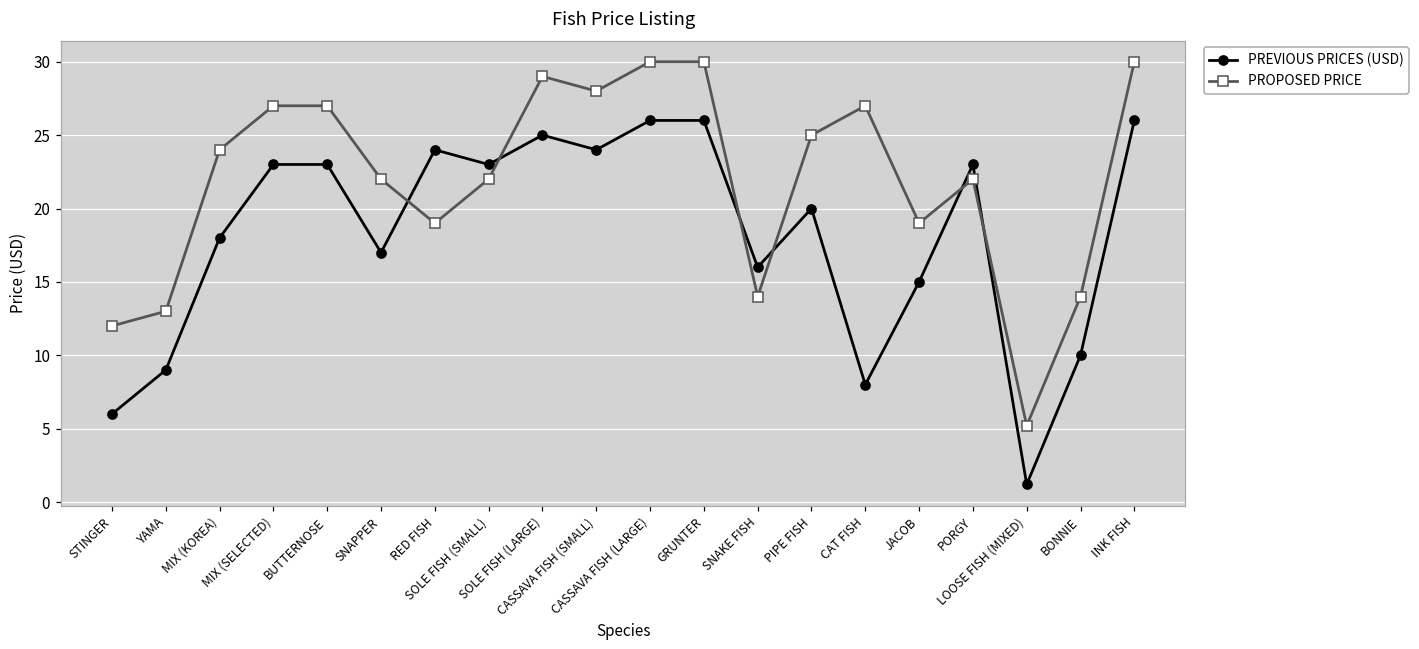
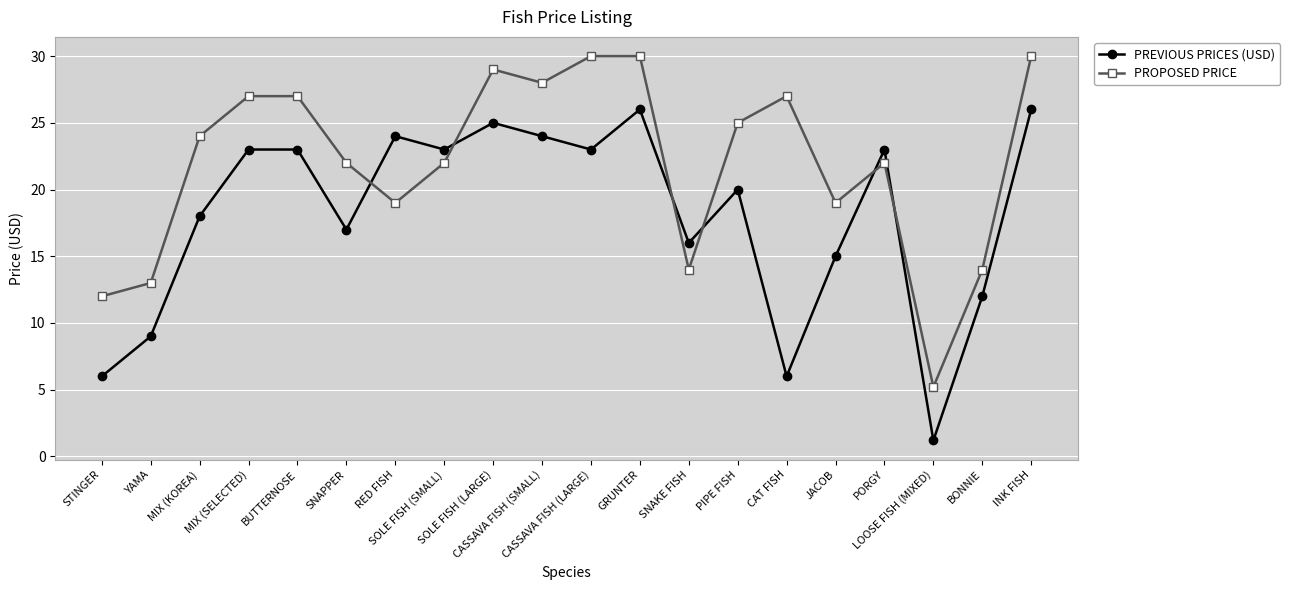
PREVIOUS PRICES (USD), CASSAVA FISH (LARGE): 26 -> 23
PREVIOUS PRICES (USD), CAT FISH: 8 -> 6
PREVIOUS PRICES (USD), BONNIE: 10 -> 12
